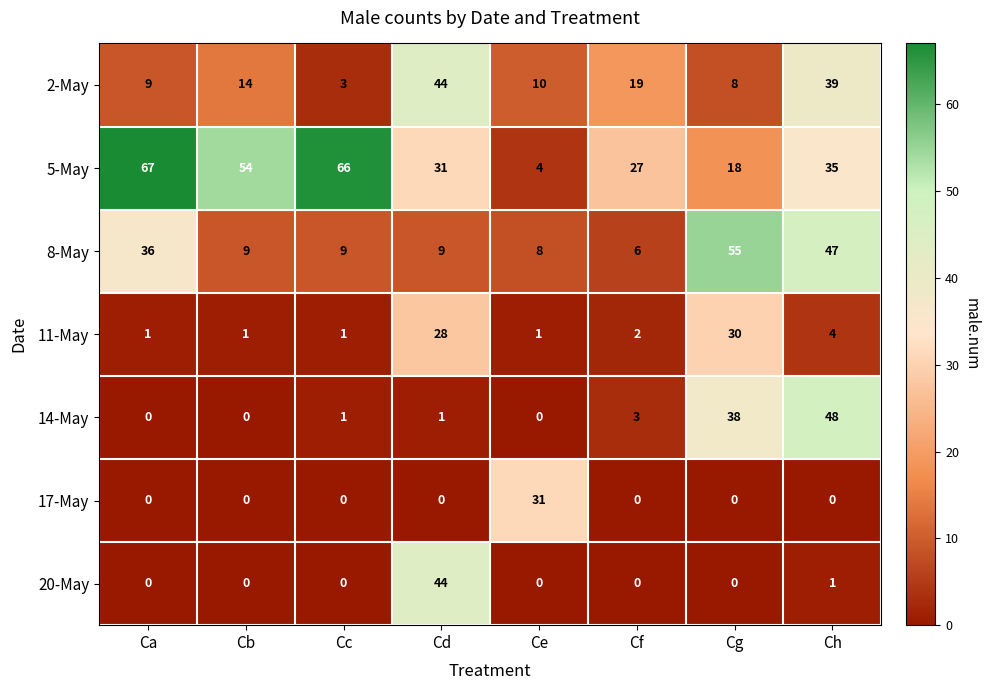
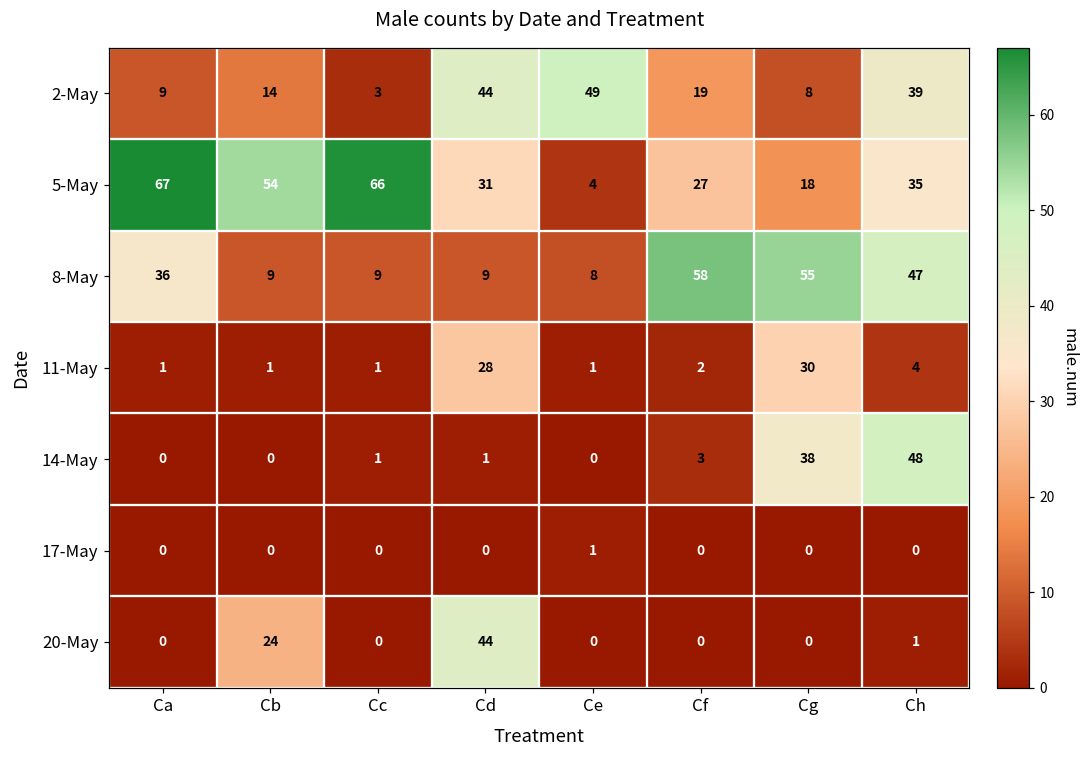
2-May, Ce: 10 -> 49
8-May, Cf: 6 -> 58
17-May, Ce: 31 -> 1
20-May, Cb: 0 -> 24
